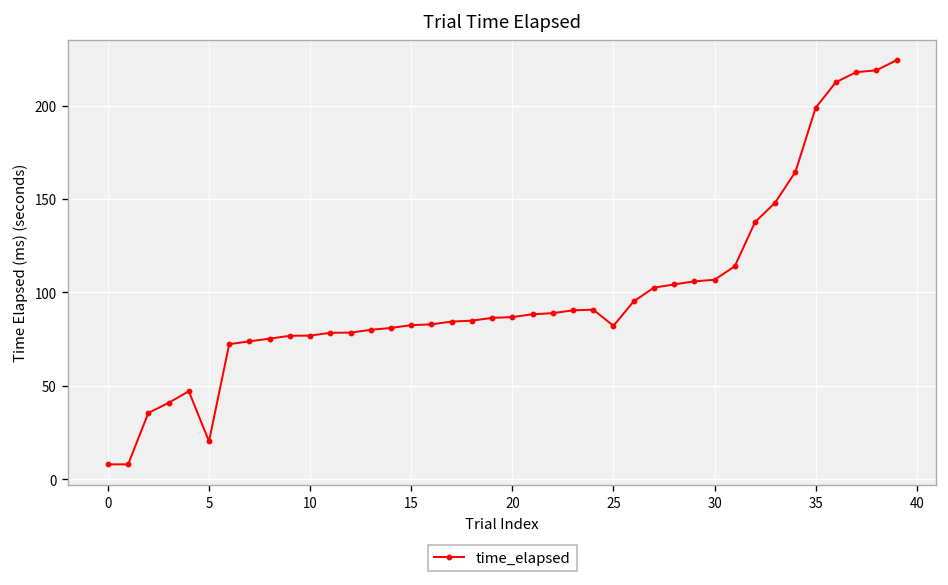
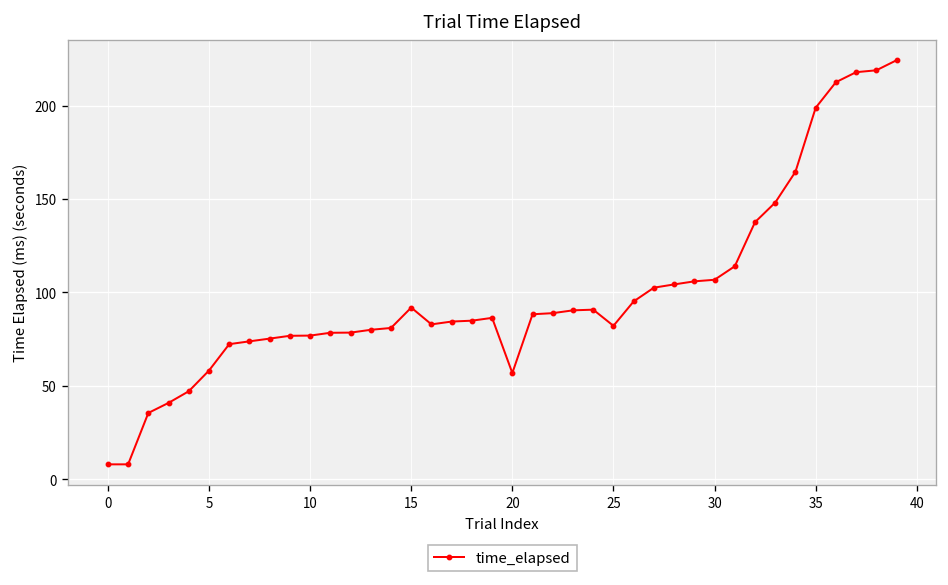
5: 20 -> 58
15: 83 -> 92
20: 87 -> 57
